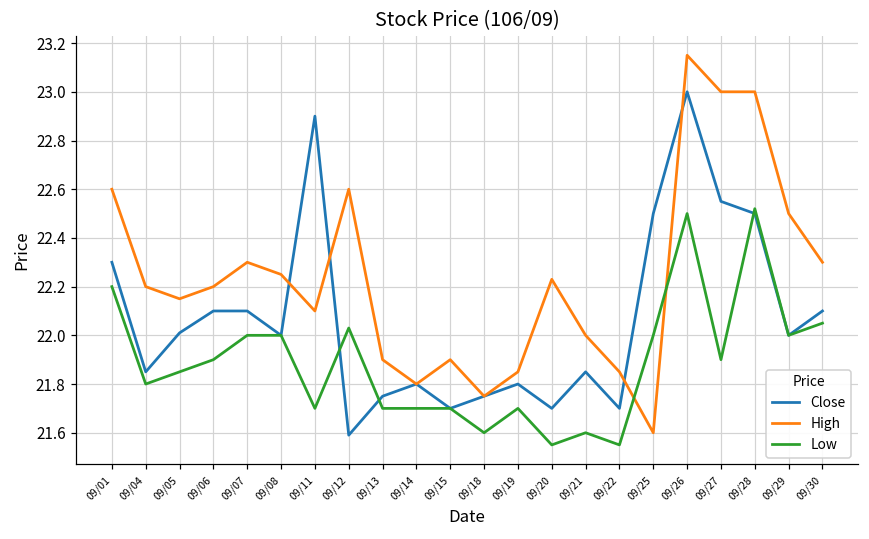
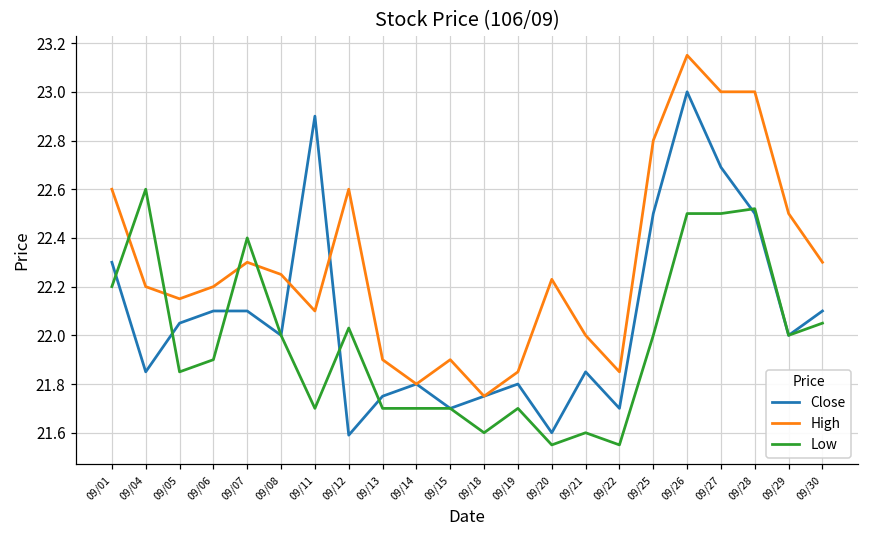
Low, 09/04: 21.8 -> 22.6
Close, 09/05: 22.01 -> 22.05
Low, 09/07: 22.0 -> 22.4
Close, 09/20: 21.7 -> 21.6
High, 09/25: 21.6 -> 22.8
Close, 09/27: 22.55 -> 22.69
Low, 09/27: 21.9 -> 22.5
